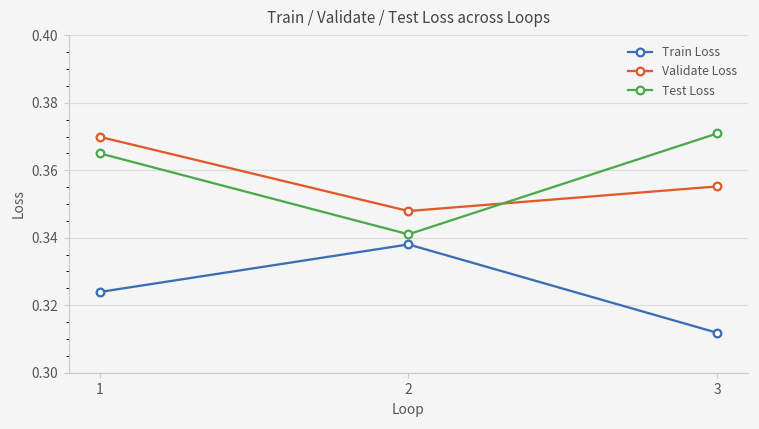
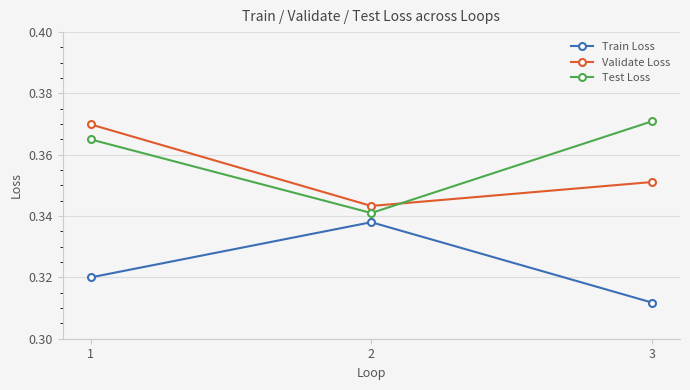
Train Loss, 1: 0.324 -> 0.320
Validate Loss, 2: 0.348 -> 0.343
Validate Loss, 3: 0.355 -> 0.351
